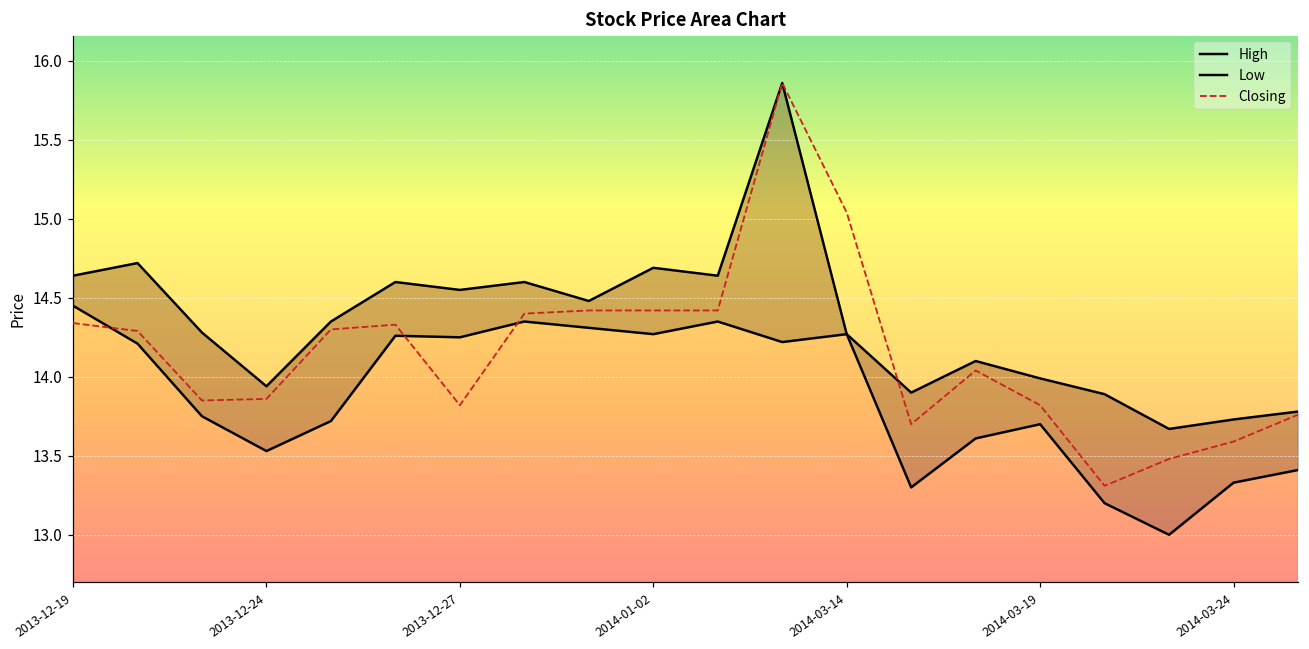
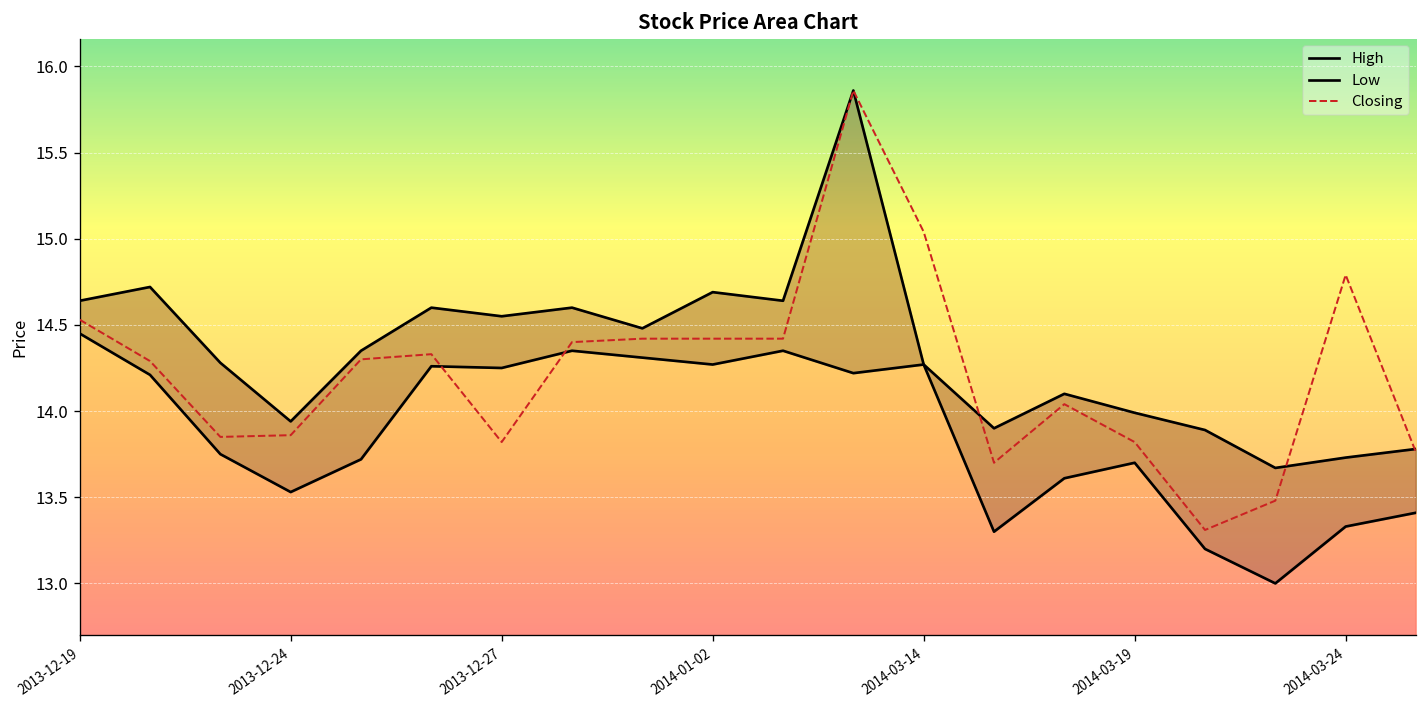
Closing, 2013-12-19: 14.34 -> 14.53
Closing, 2014-03-24: 13.59 -> 14.79
